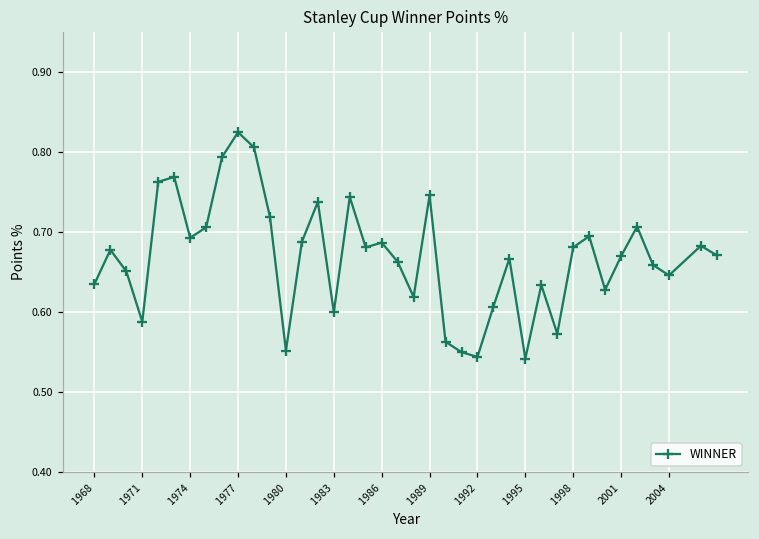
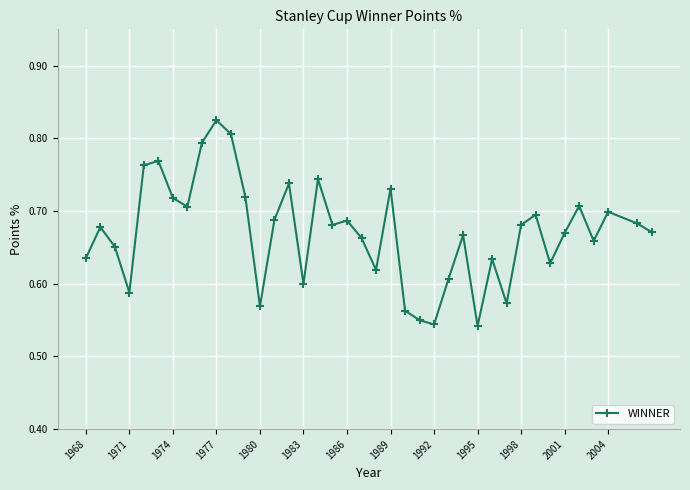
1974: 0.69 -> 0.72
1980: 0.55 -> 0.57
1989: 0.75 -> 0.73
2004: 0.65 -> 0.70
